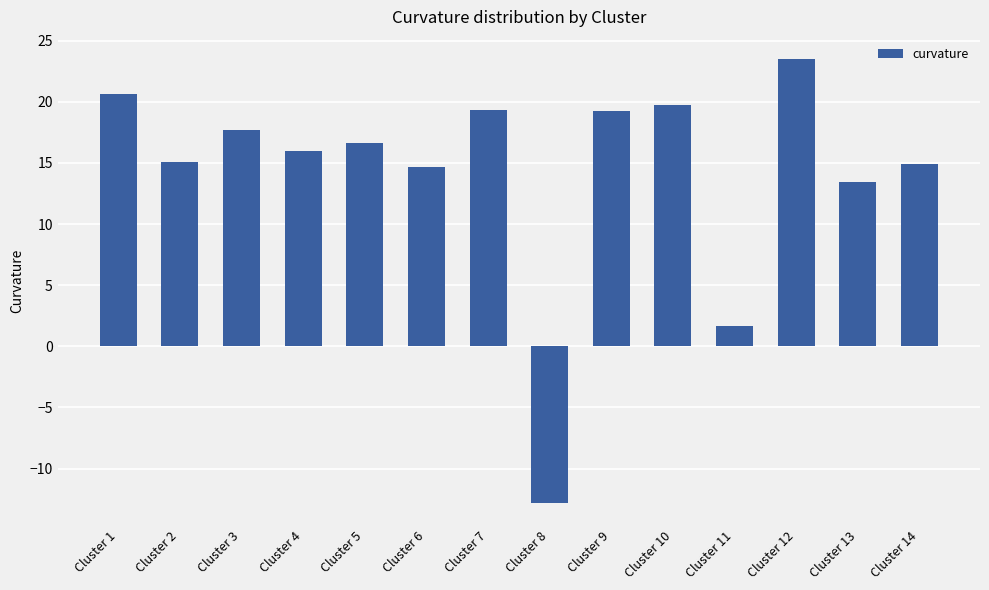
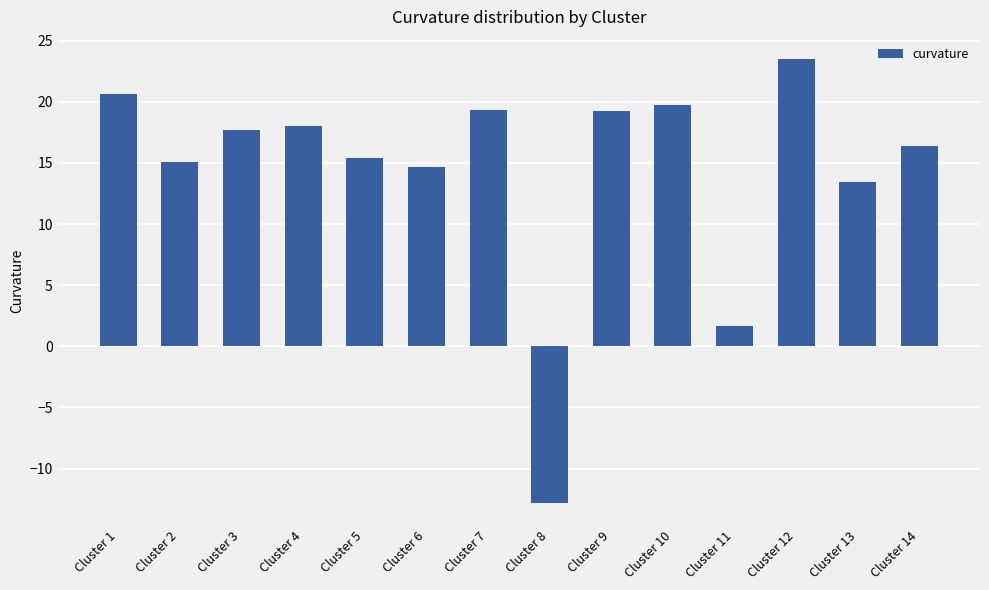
Cluster 4: 16.0 -> 18.0
Cluster 5: 16.6 -> 15.4
Cluster 14: 14.9 -> 16.4
